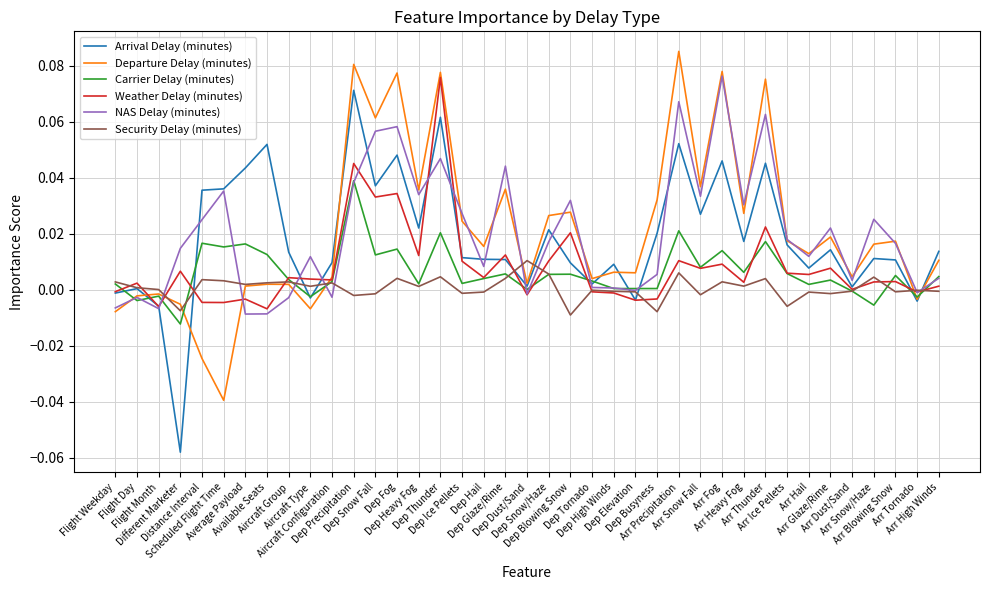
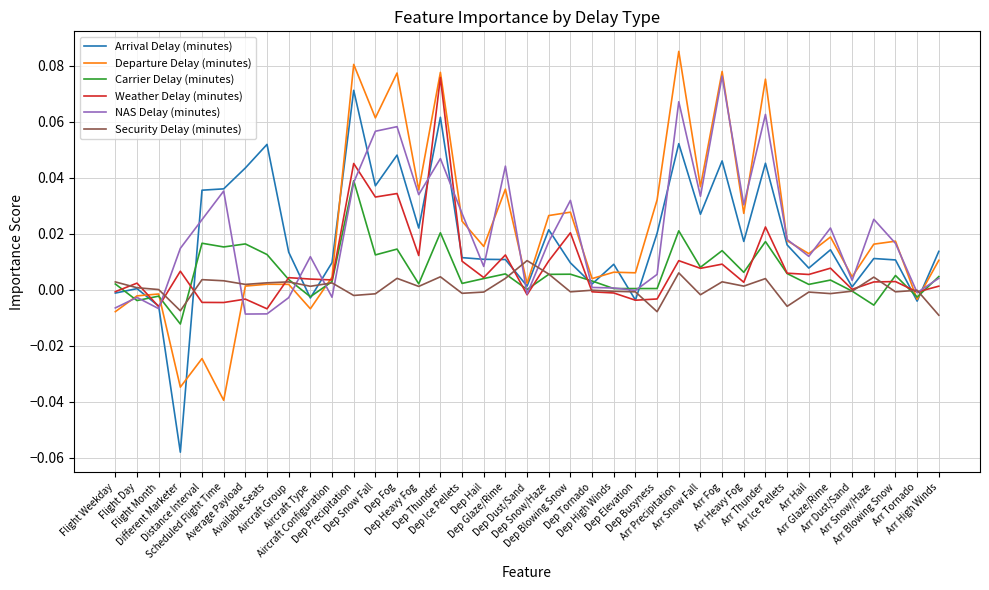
Departure Delay (minutes), Different Marketer: -0.005 -> -0.035
Security Delay (minutes), Dep Blowing Snow: -0.009 -> -0.001
Security Delay (minutes), Arr High Winds: -0.001 -> -0.009
